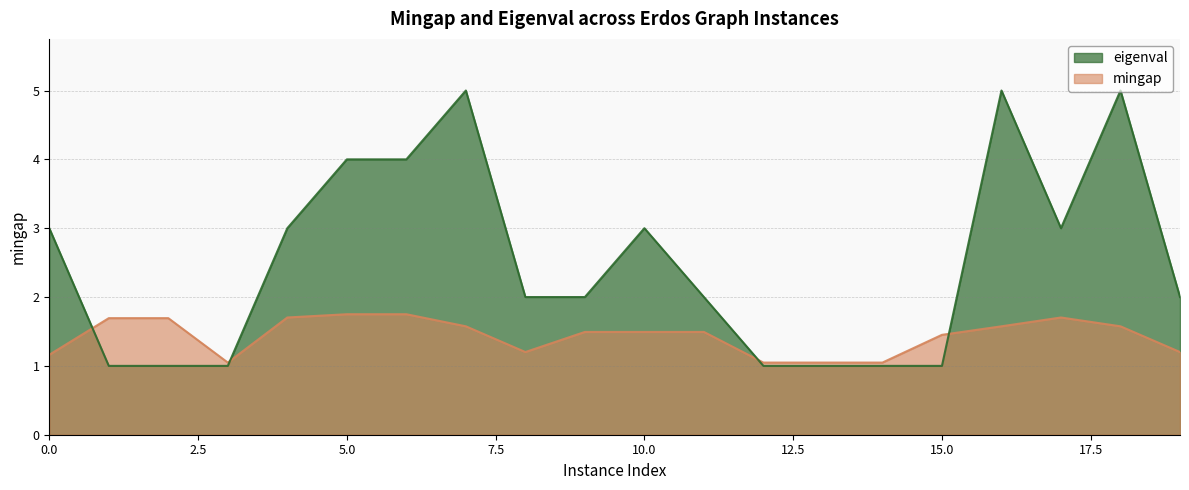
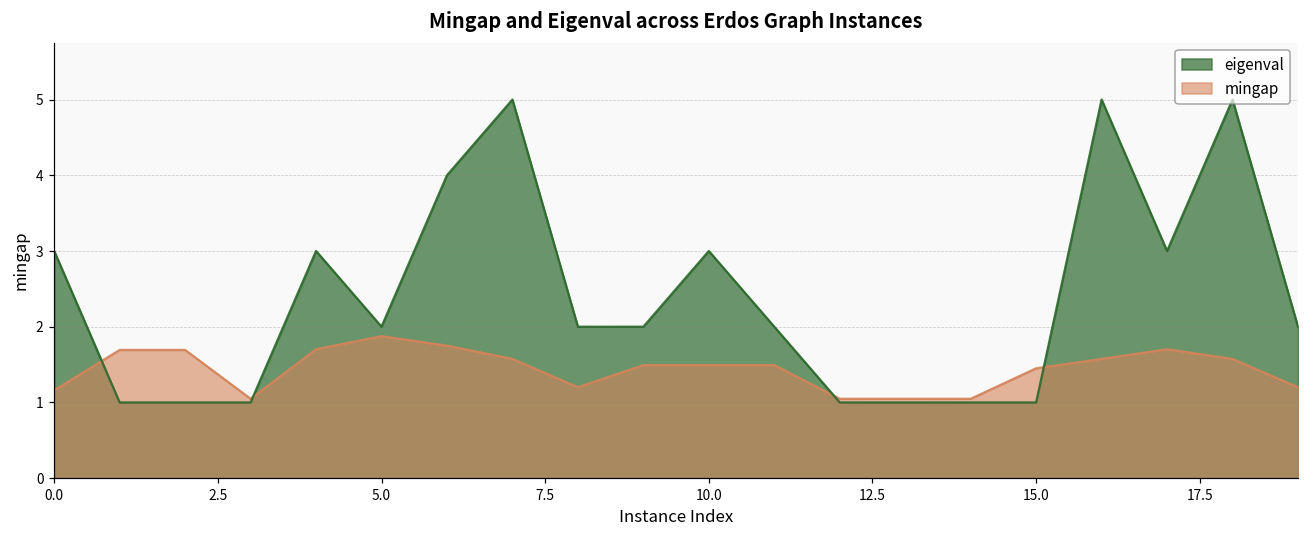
eigenval, 5.0: 4 -> 2
mingap, 5.0: 1.8 -> 1.9
